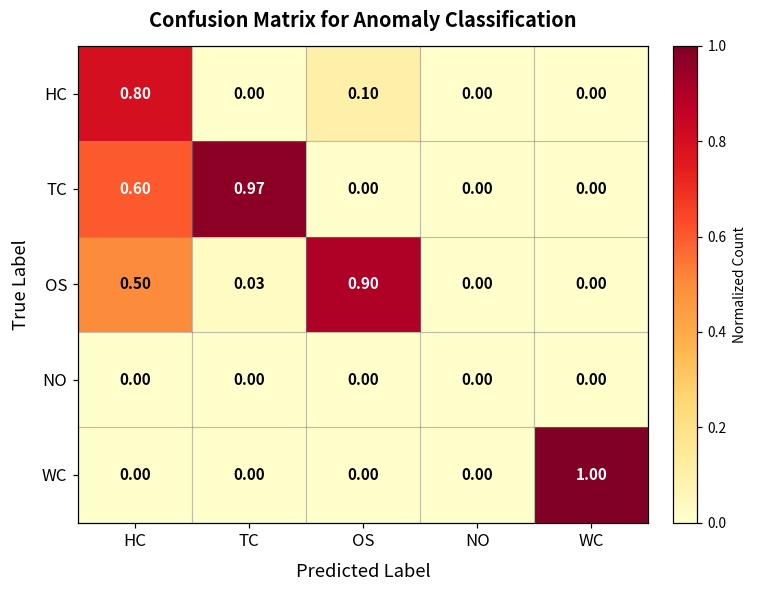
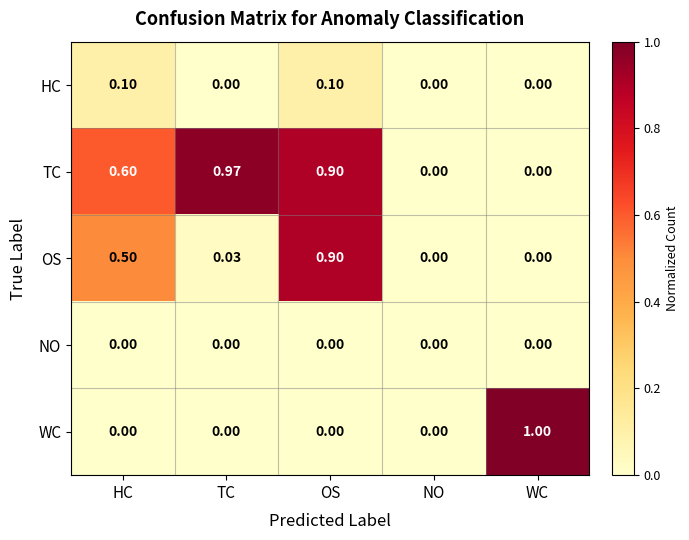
HC, HC: 0.80 -> 0.10
TC, OS: 0.00 -> 0.90
